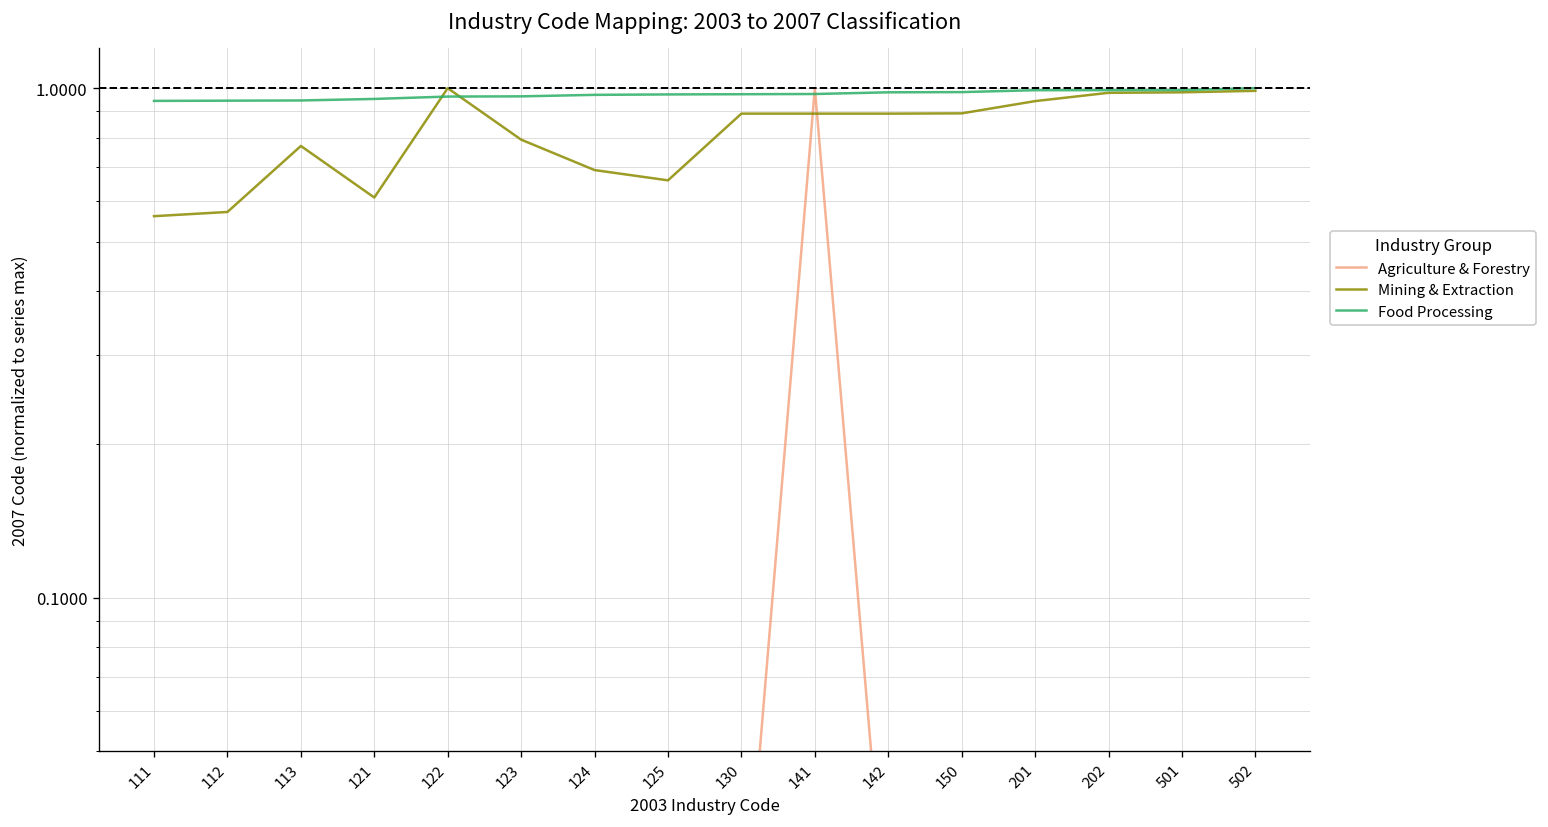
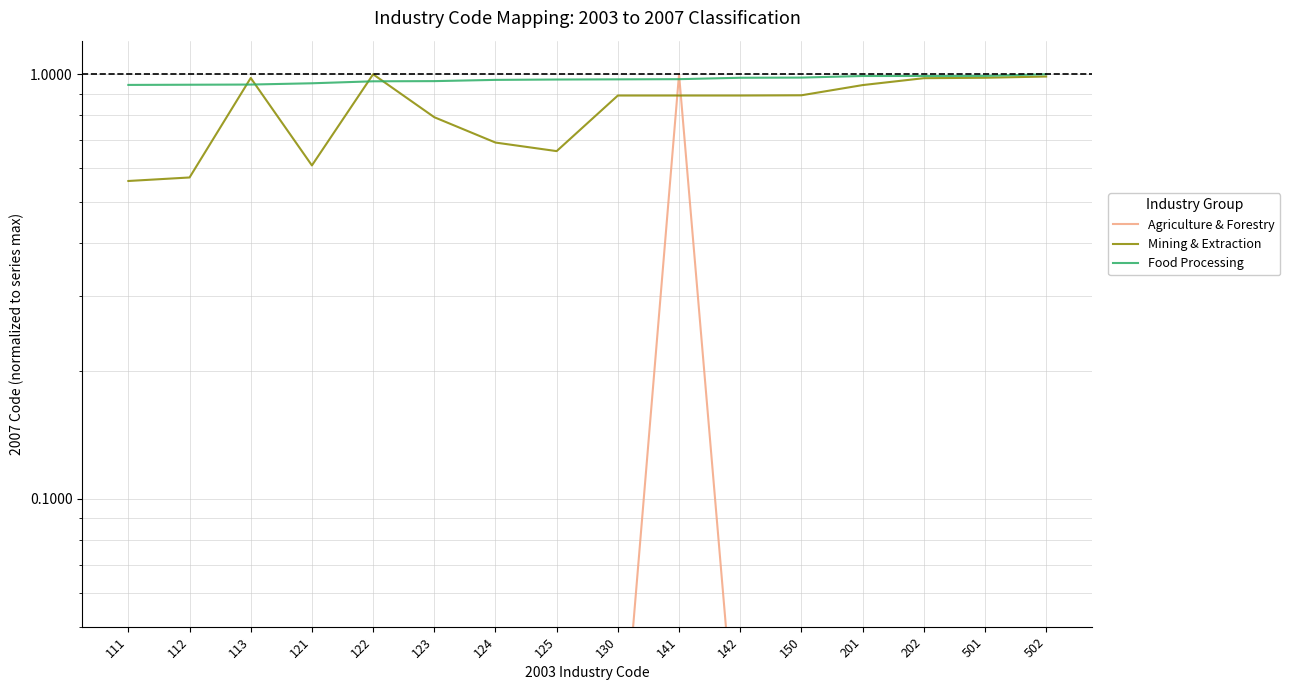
Mining & Extraction, 113: 0.77 -> 0.98
